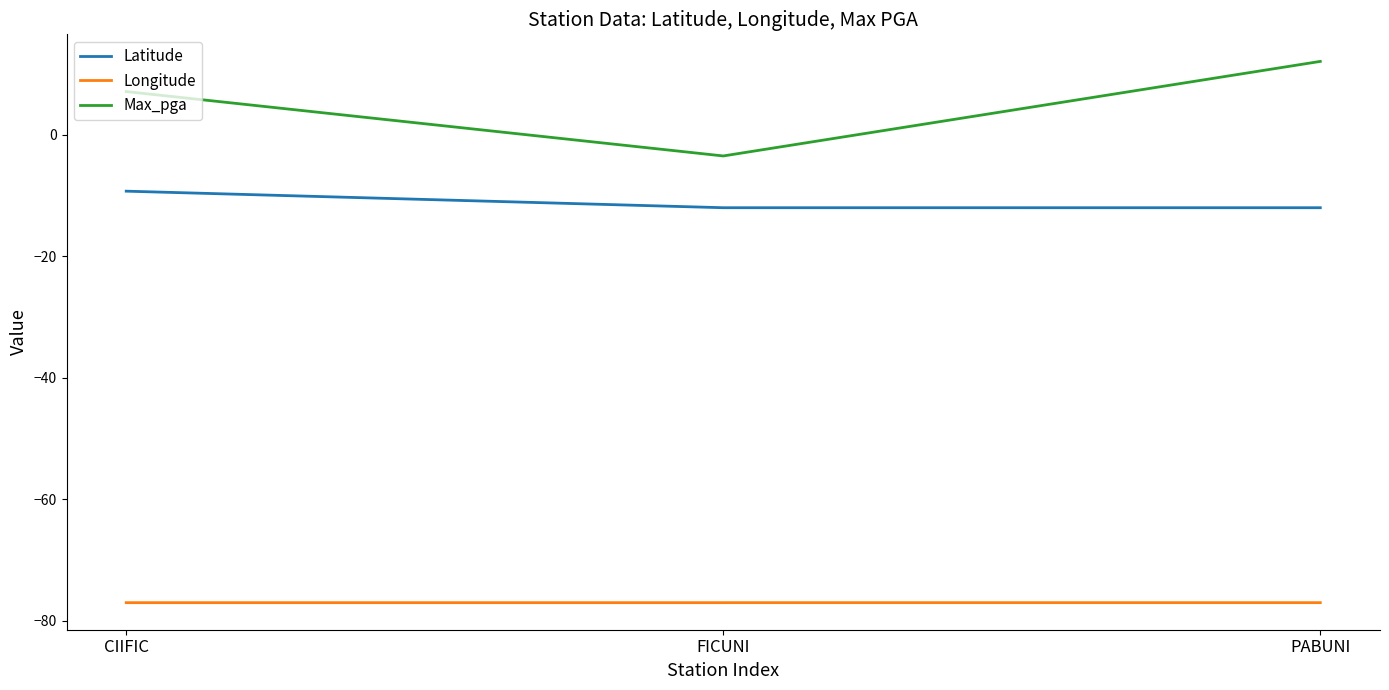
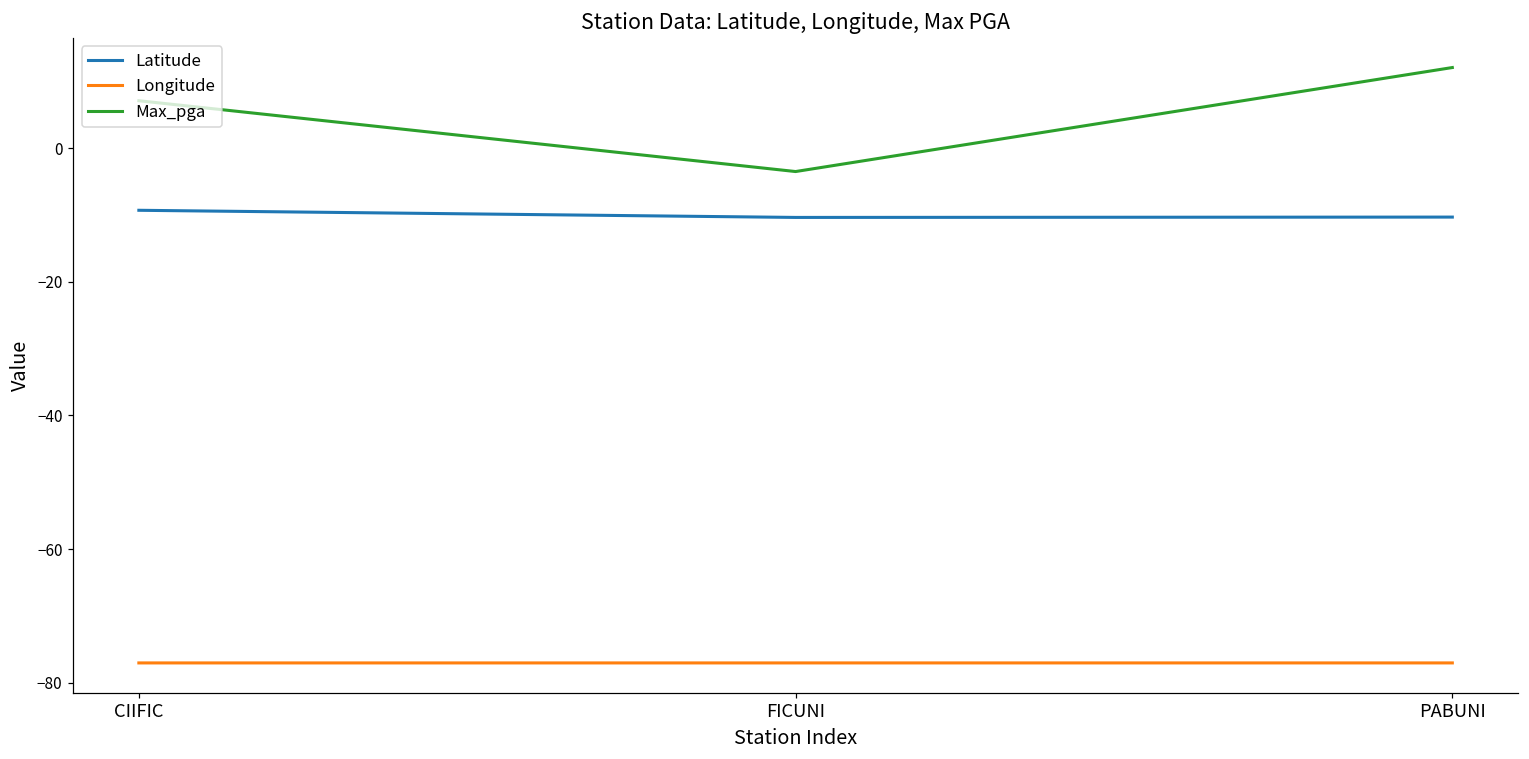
Latitude, FICUNI: -12 -> -10
Latitude, PABUNI: -12 -> -10
